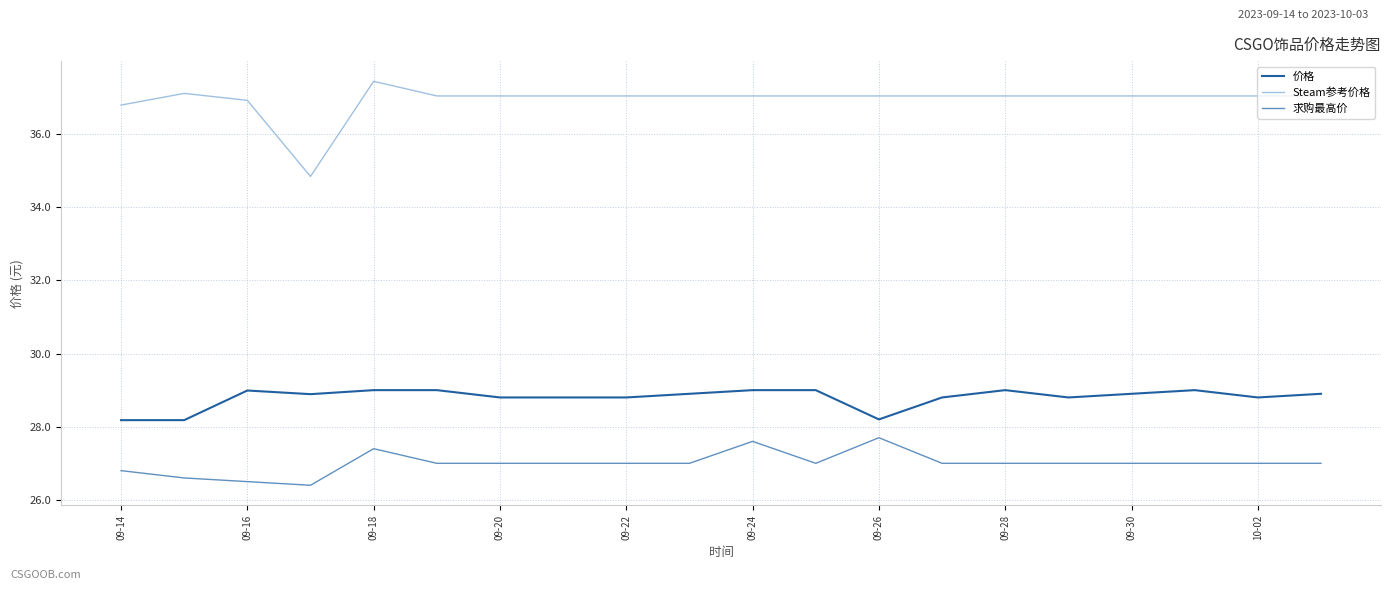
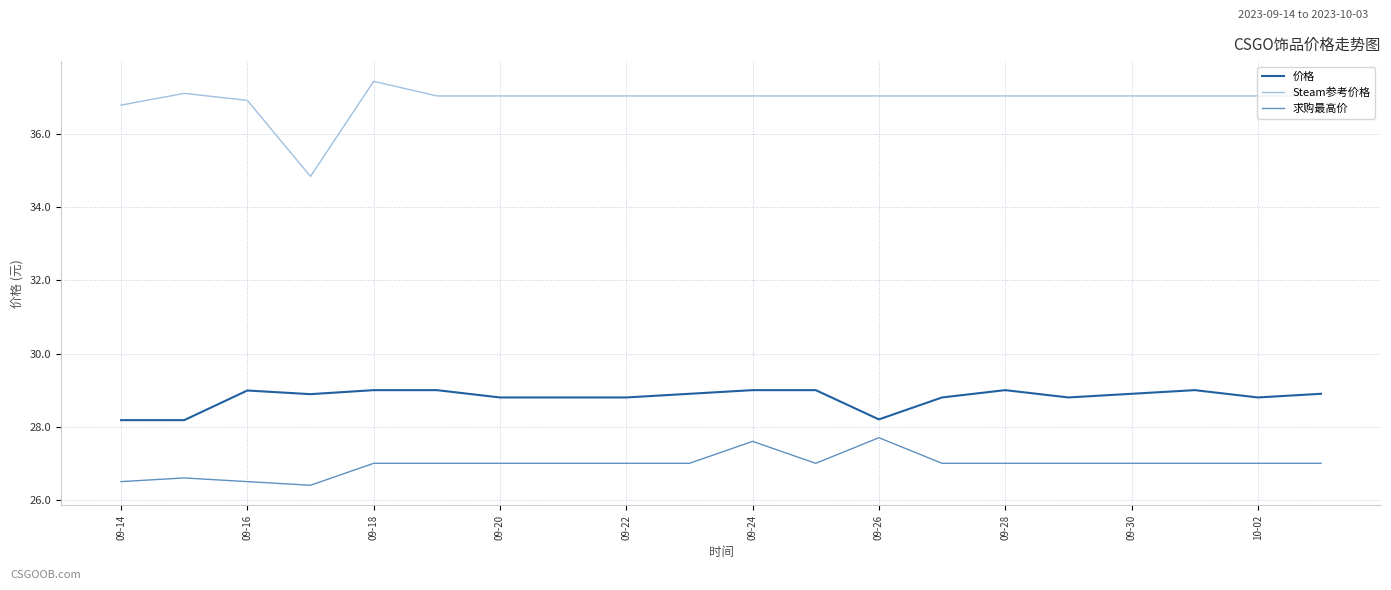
求购最高价, 09-14: 26.8 -> 26.5
求购最高价, 09-18: 27.4 -> 27.0
